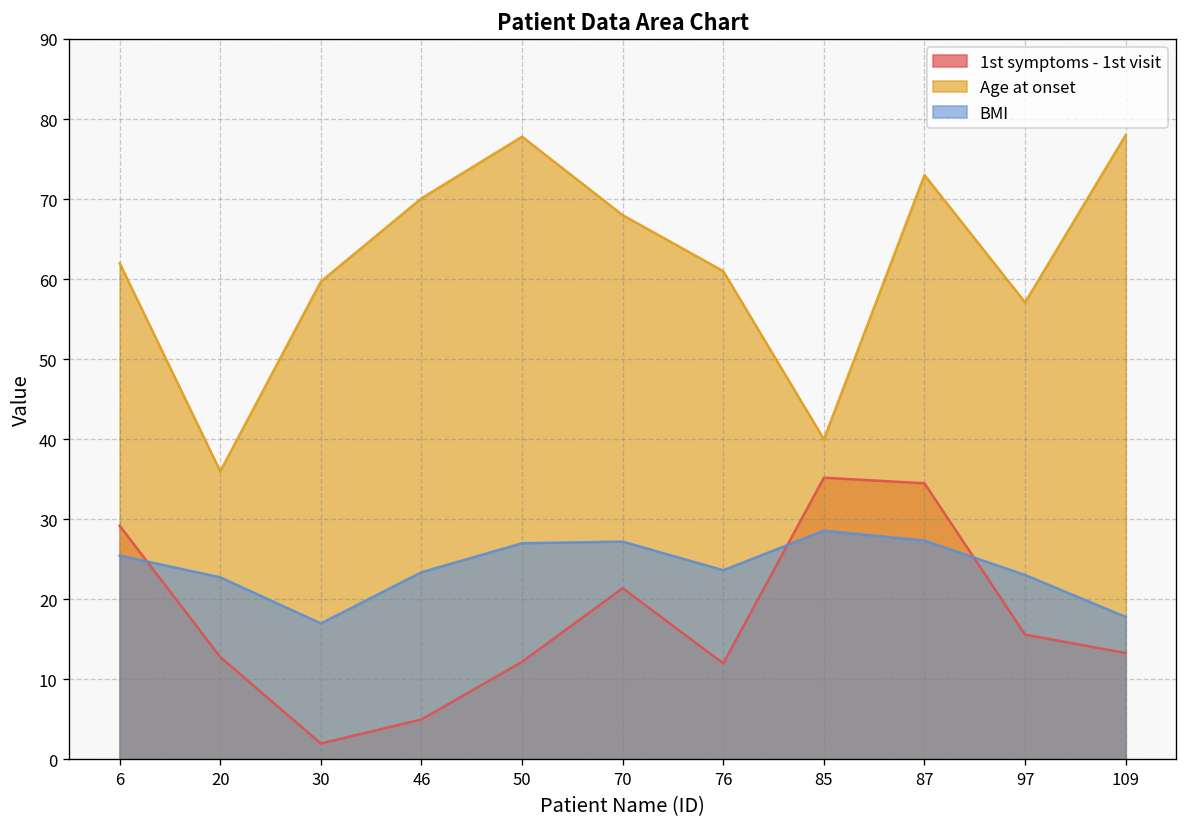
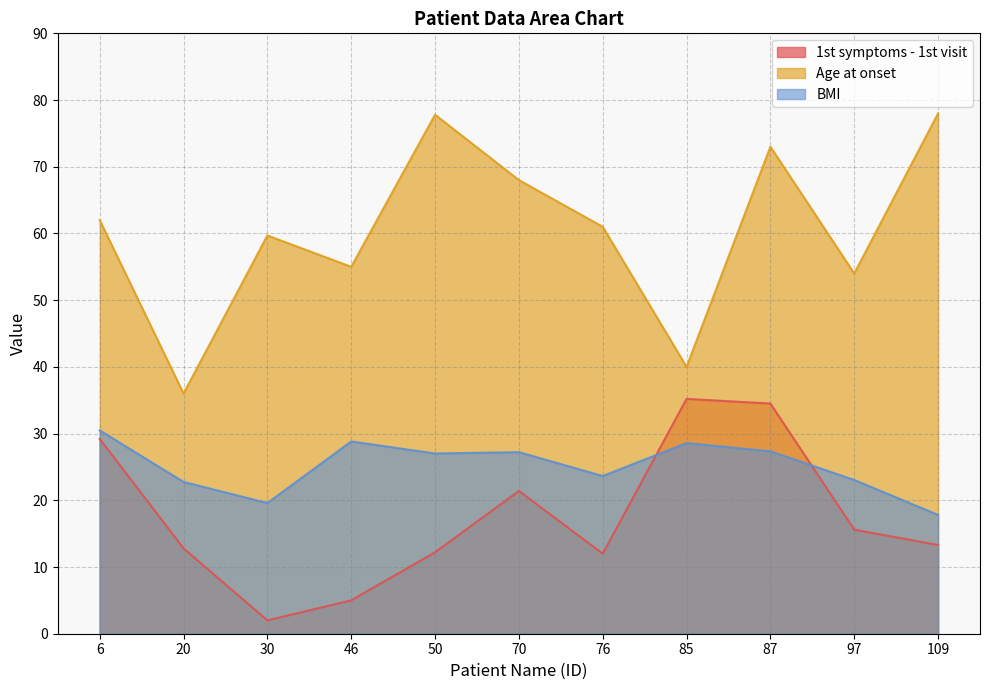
BMI, 6: 25 -> 30
BMI, 30: 17 -> 20
Age at onset, 46: 70 -> 55
BMI, 46: 23 -> 29
Age at onset, 97: 57 -> 54
